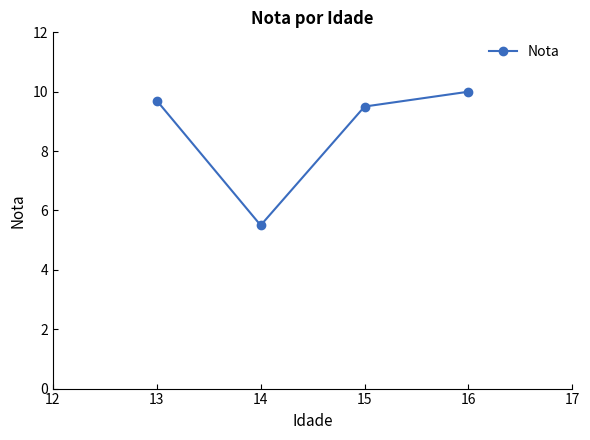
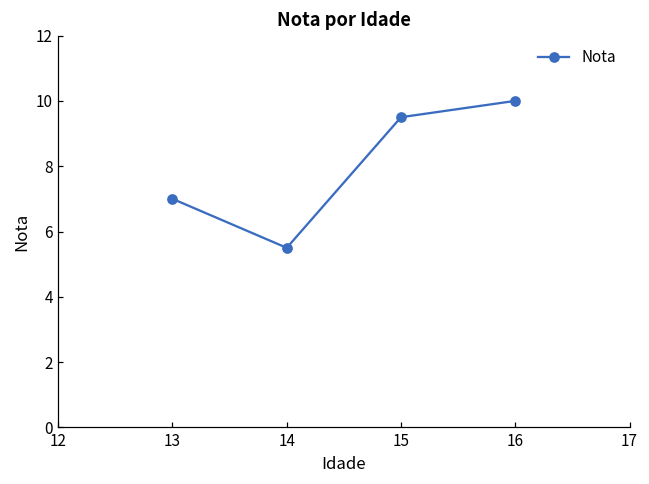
13: 9.7 -> 7.0
